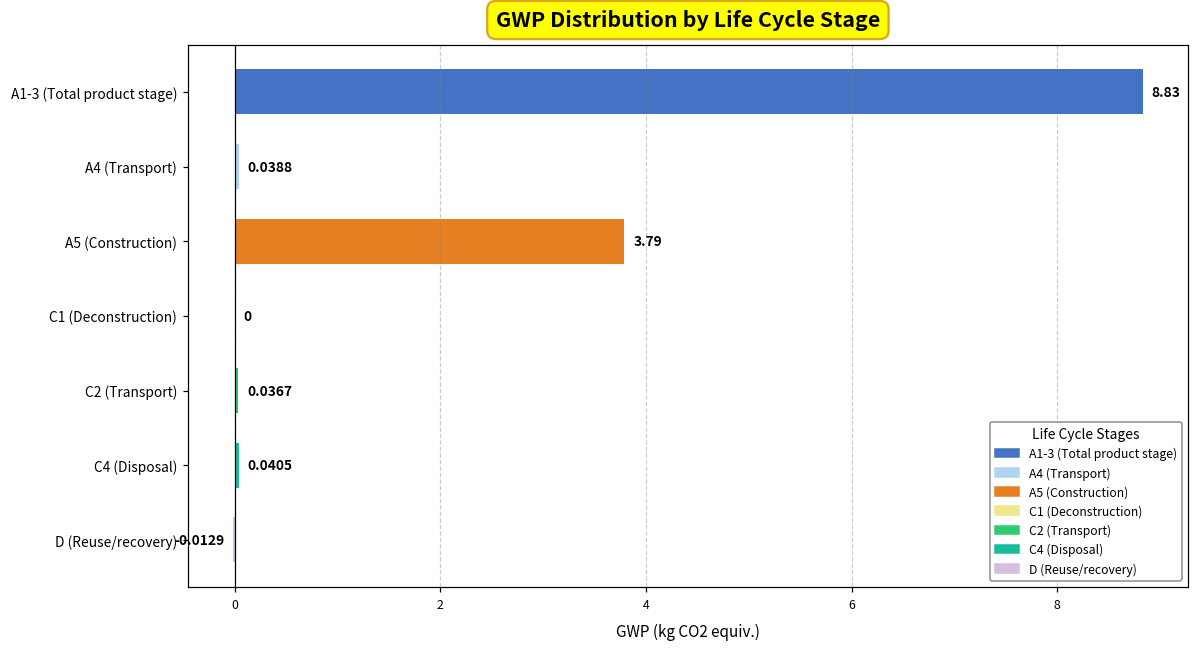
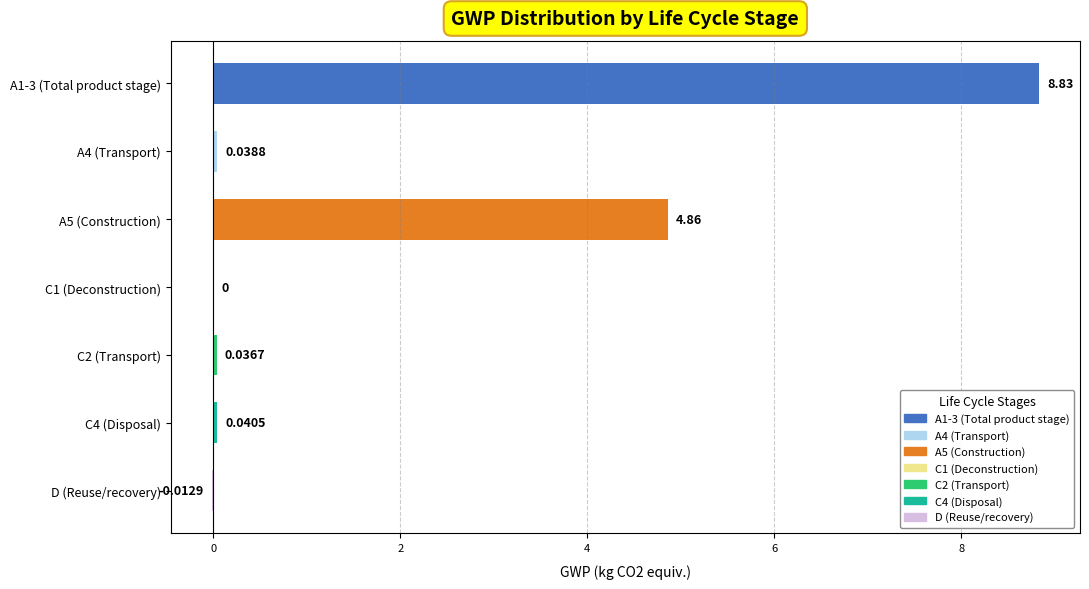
A5 (Construction), A5 (Construction): 3.79 -> 4.86
